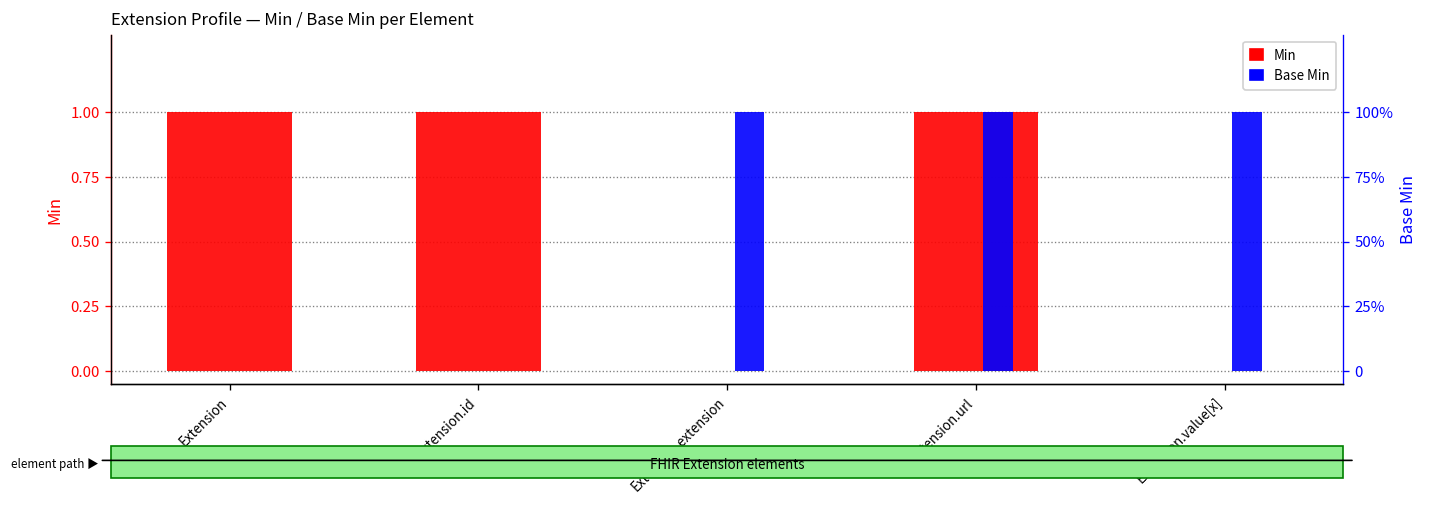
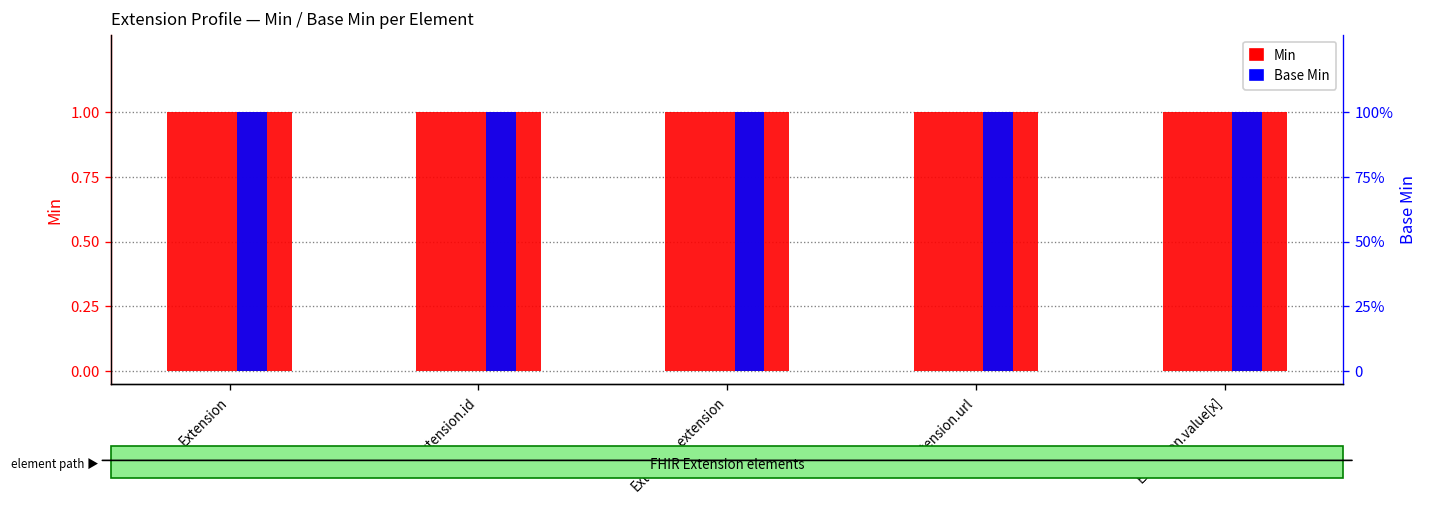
Min, Extension.extension: 0 -> 1
Min, Extension.value[x]: 0 -> 1
Base Min, Extension: 0% -> 100%
Base Min, Extension.id: 0% -> 100%
